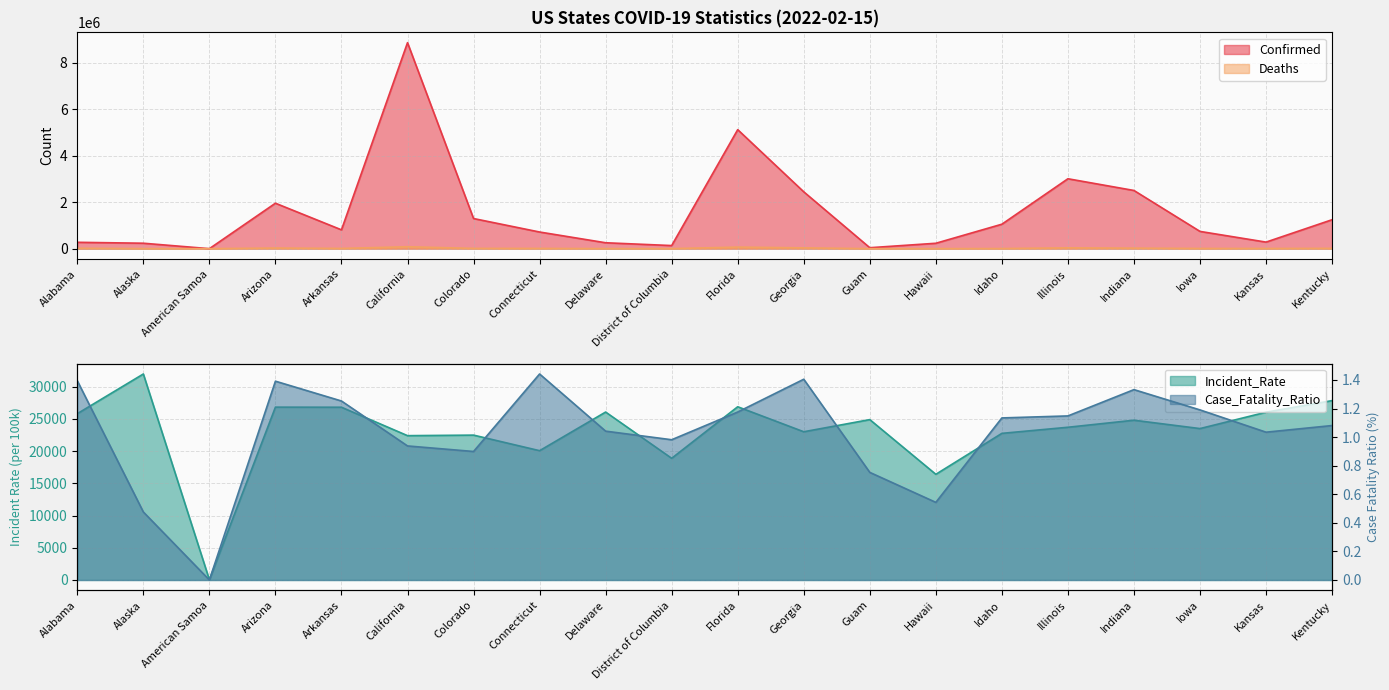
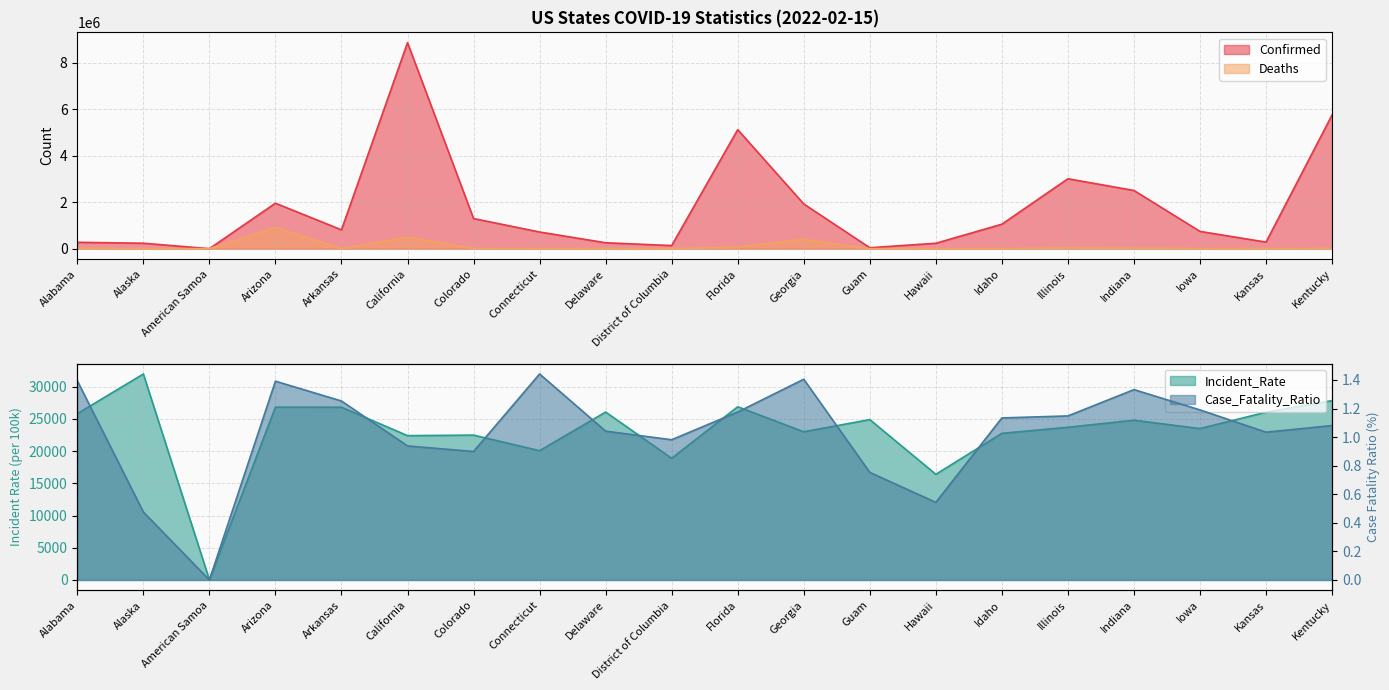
US States COVID-19 Statistics (2022-02-15), Deaths, Arizona: 0 -> 900000
US States COVID-19 Statistics (2022-02-15), Deaths, California: 100000 -> 500000
US States COVID-19 Statistics (2022-02-15), Confirmed, Georgia: 2400000 -> 1900000
US States COVID-19 Statistics (2022-02-15), Deaths, Georgia: 0 -> 400000
US States COVID-19 Statistics (2022-02-15), Confirmed, Kentucky: 1200000 -> 5700000
